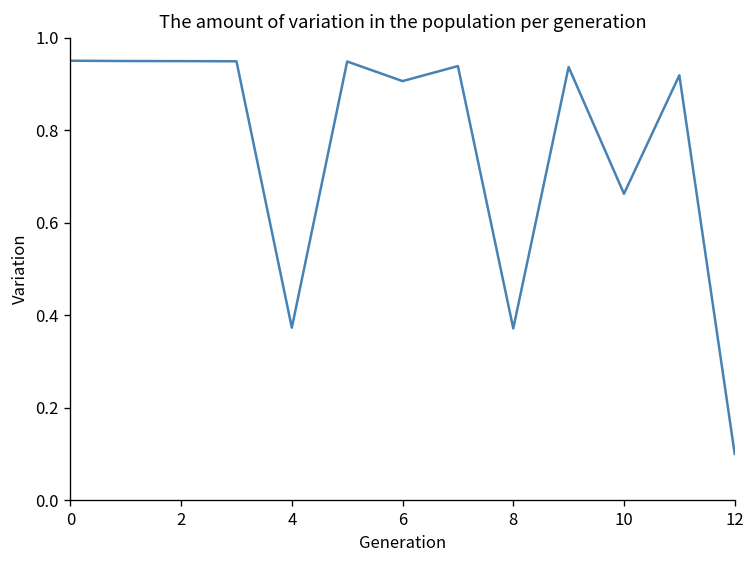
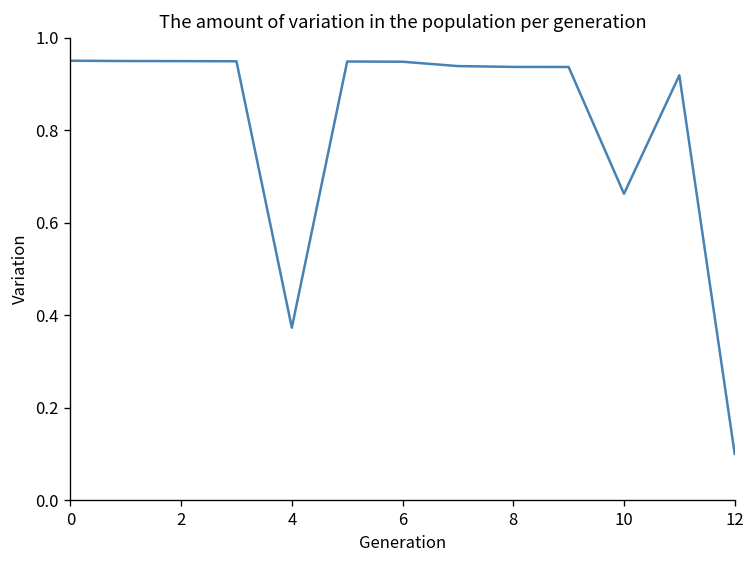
6: 0.91 -> 0.95
8: 0.37 -> 0.94
